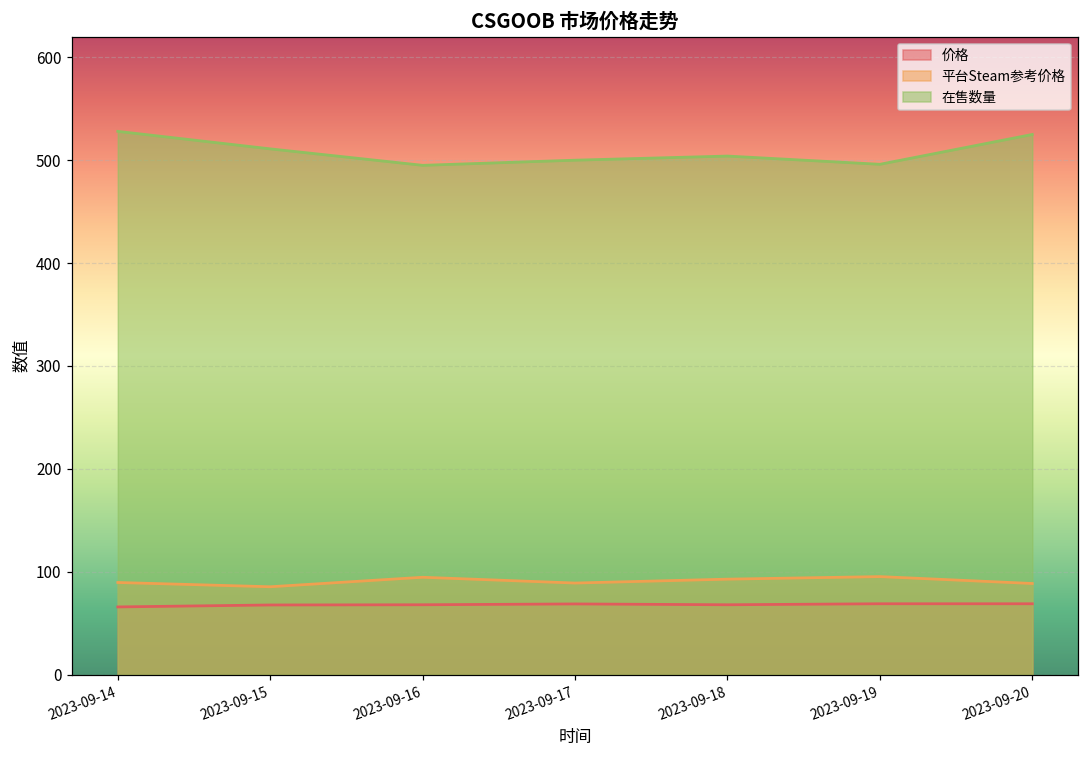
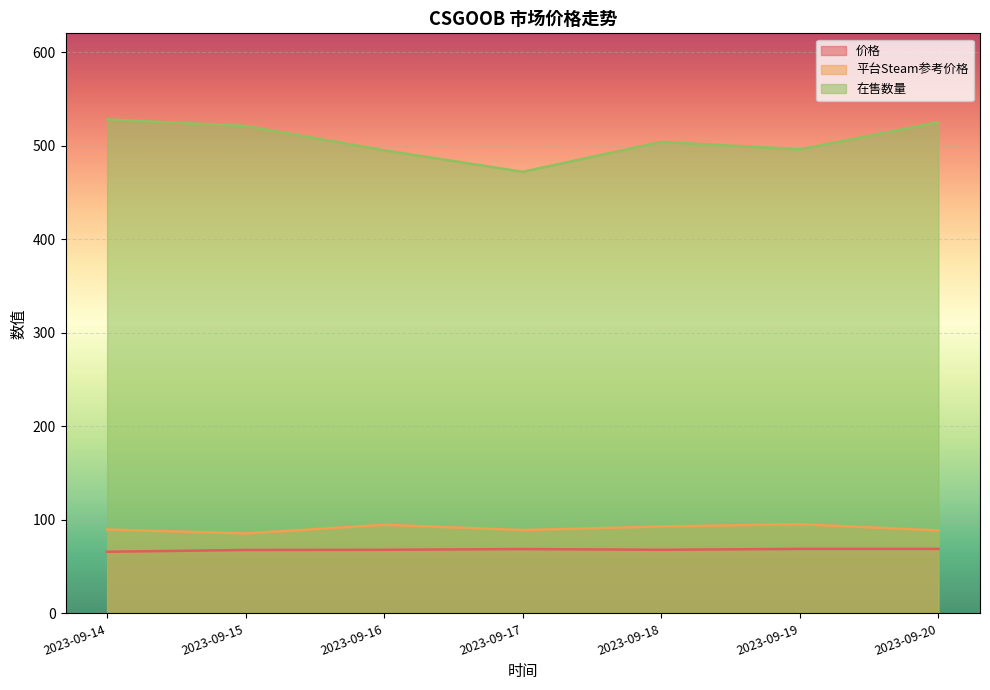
在售数量, 2023-09-15: 510 -> 520
在售数量, 2023-09-17: 500 -> 470
